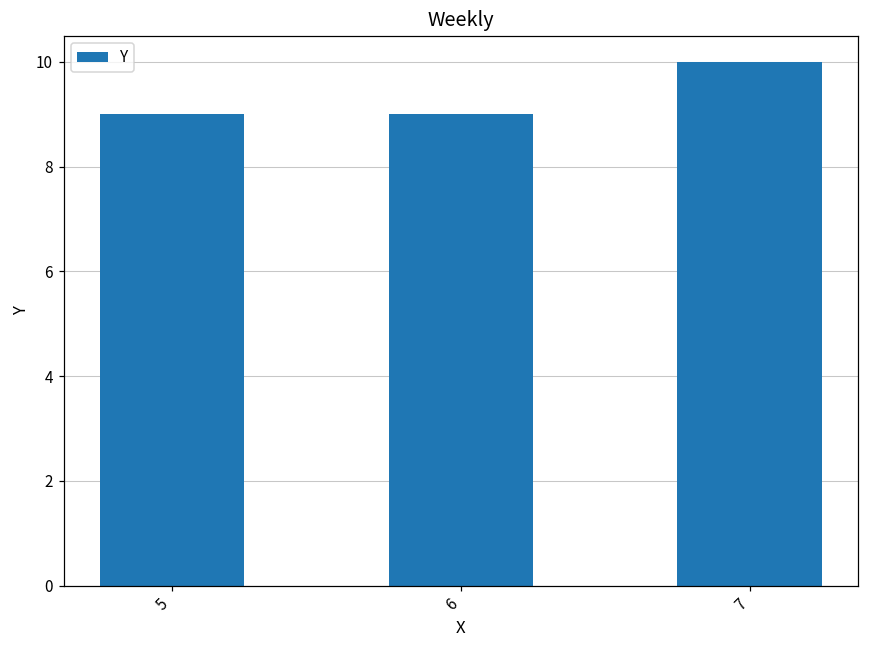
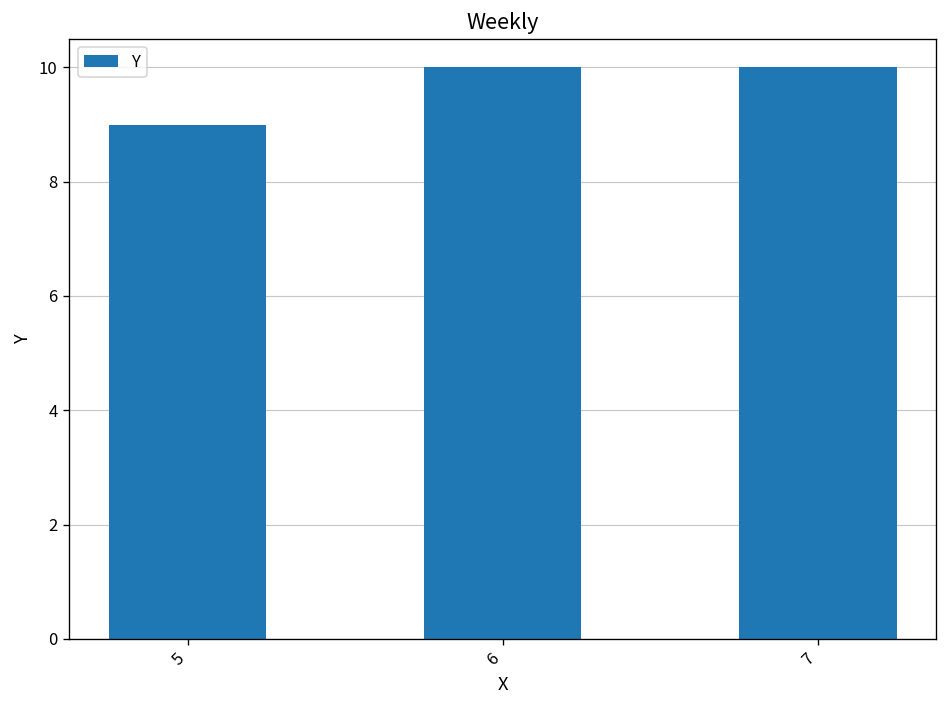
6: 9 -> 10
